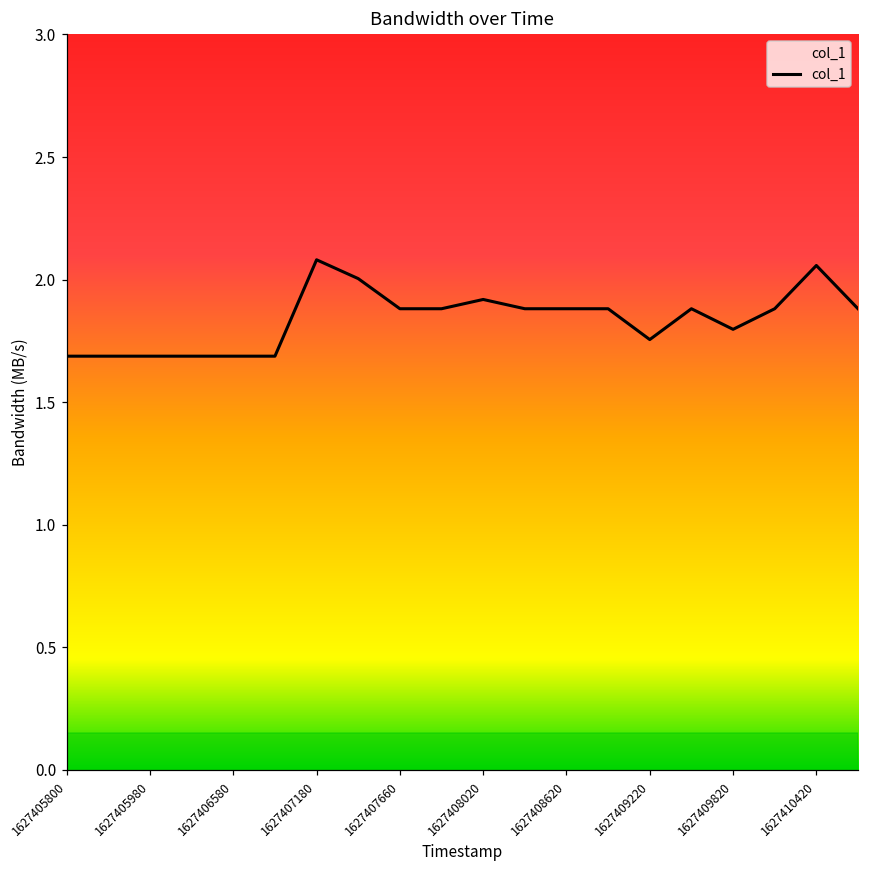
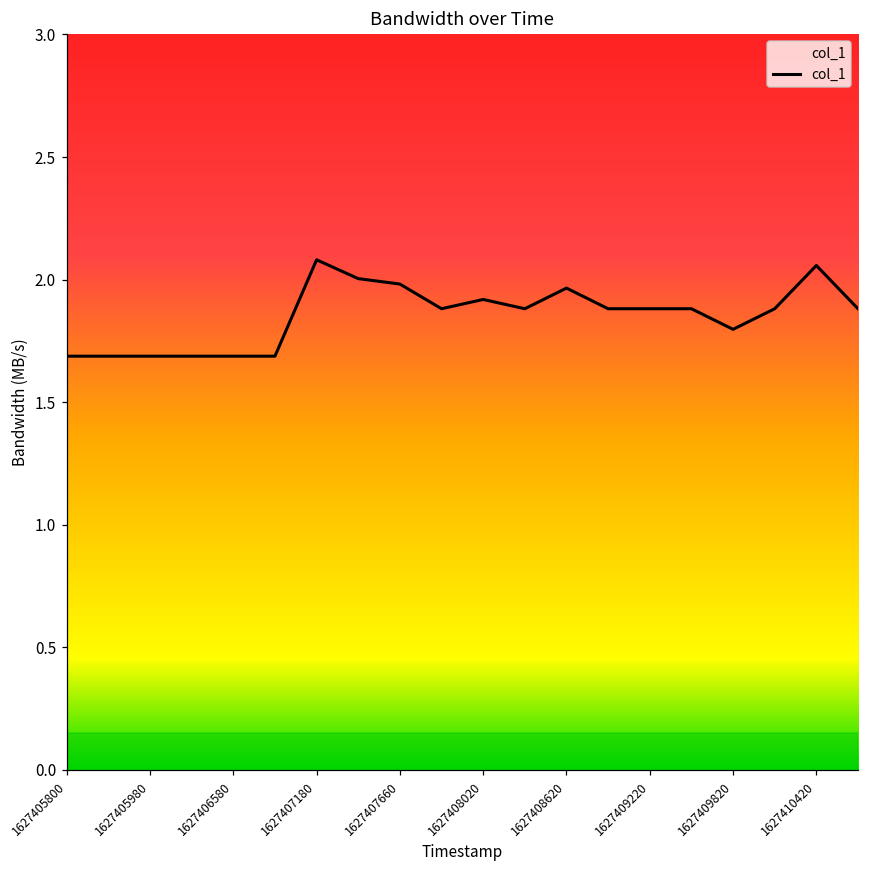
1627407660: 1.88 -> 1.98
1627408620: 1.88 -> 1.97
1627409220: 1.76 -> 1.88
